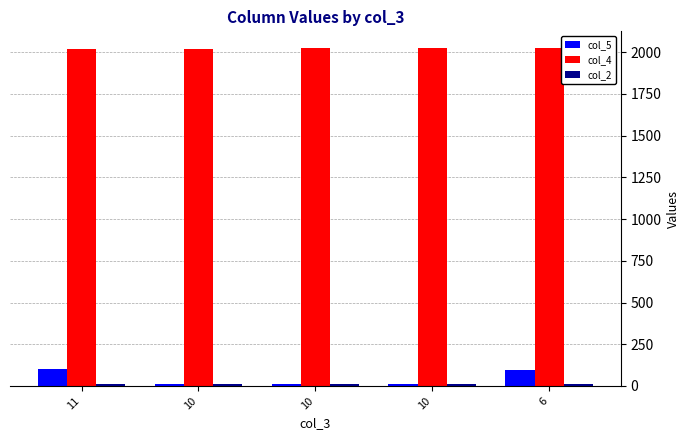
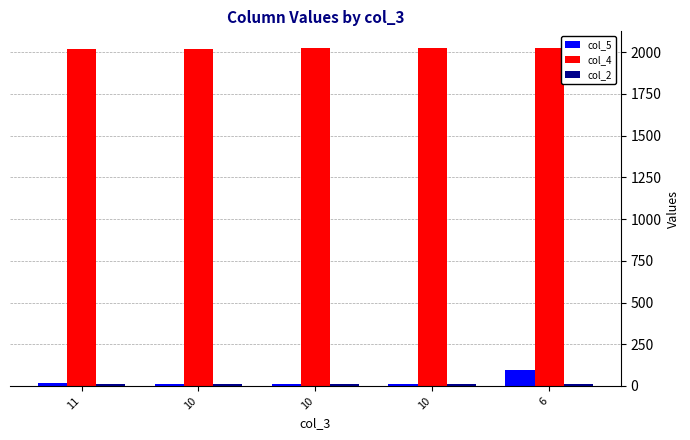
col_5, 11: 100 -> 20
